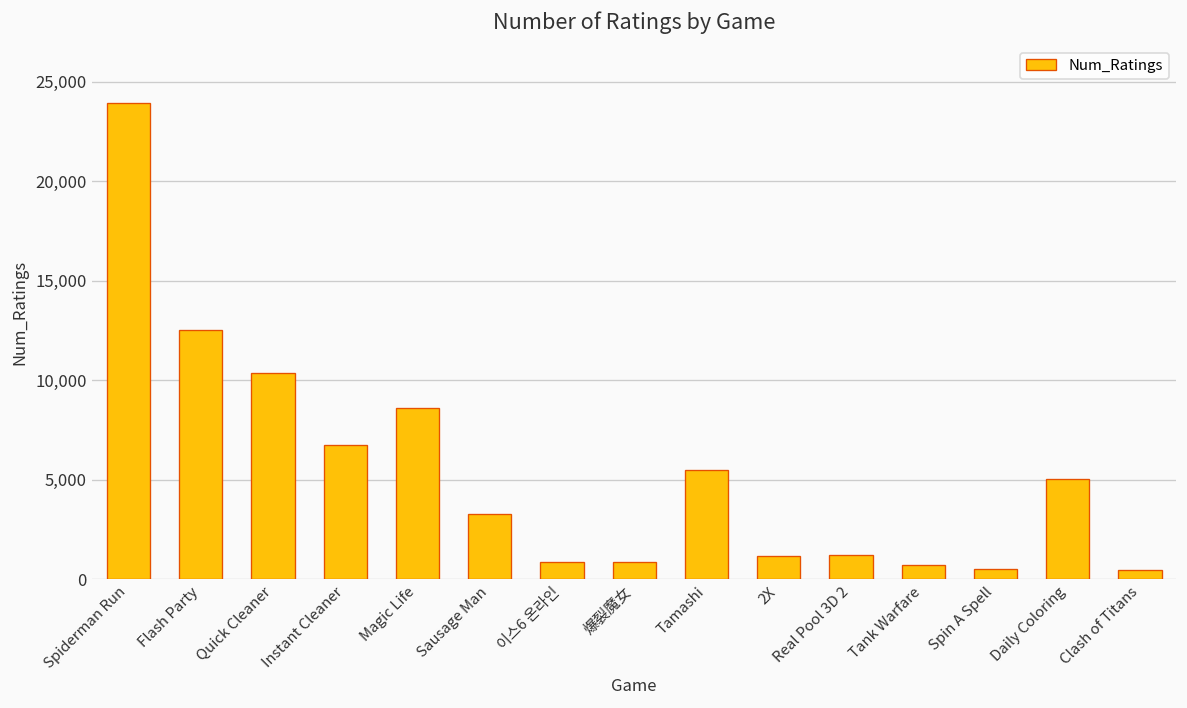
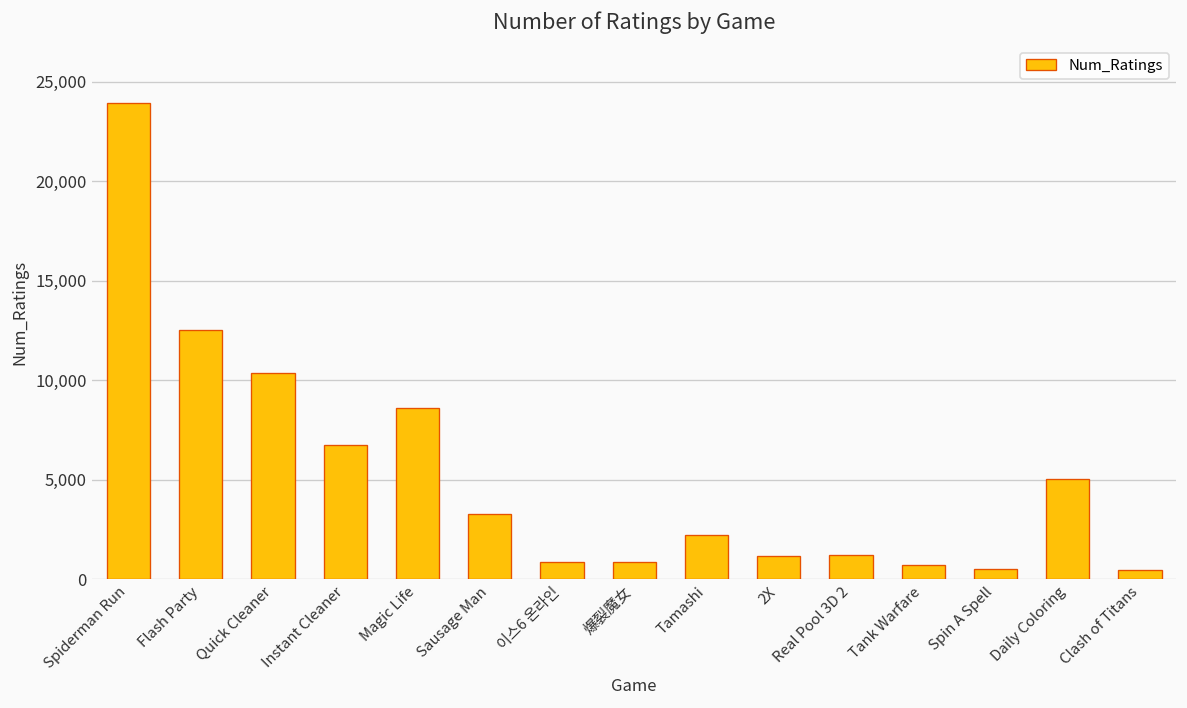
Tamashi: 5,500 -> 2,200
